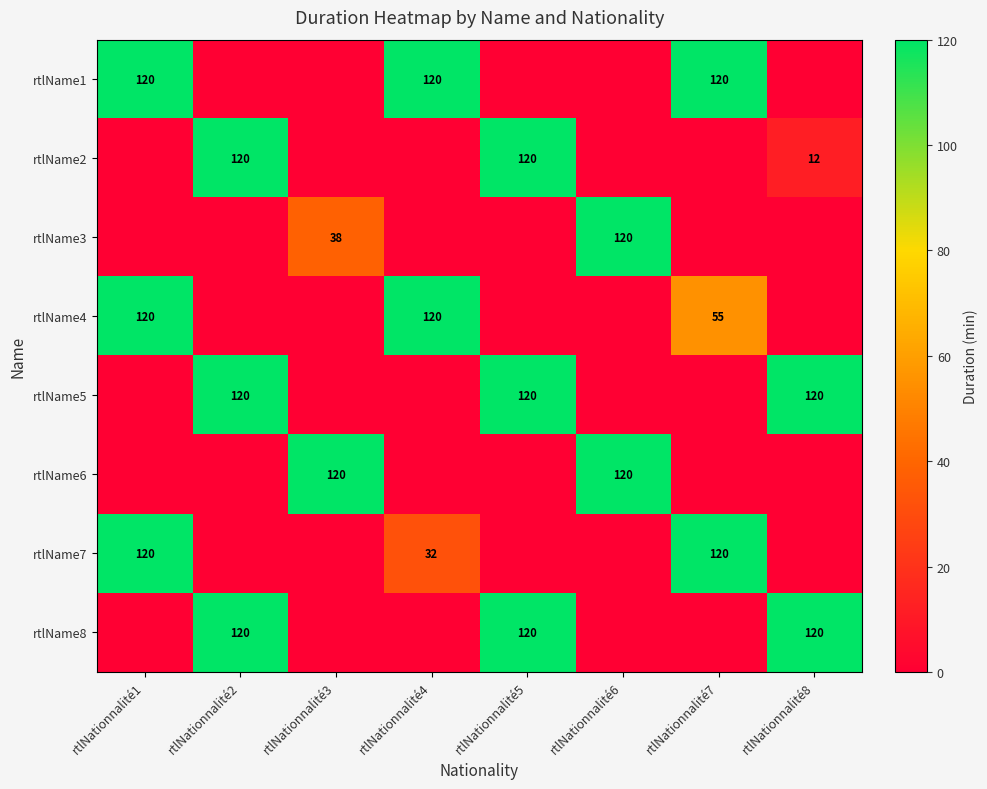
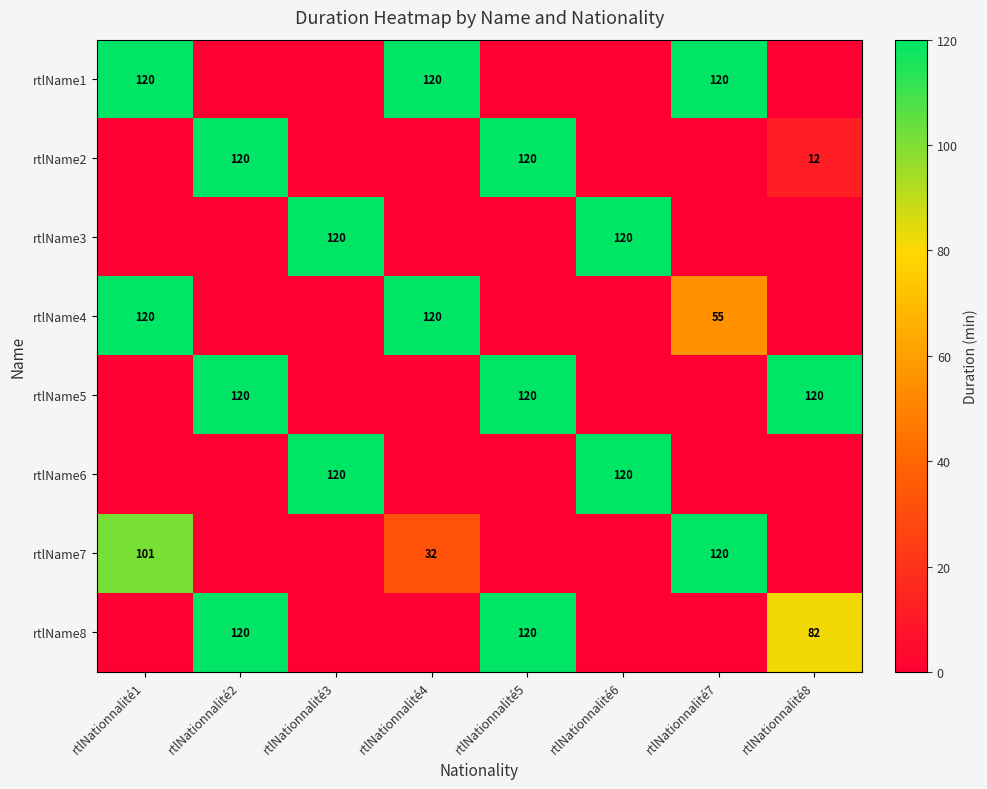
rtlName3, rtlNationnalité3: 38 -> 120
rtlName7, rtlNationnalité1: 120 -> 101
rtlName8, rtlNationnalité8: 120 -> 82
